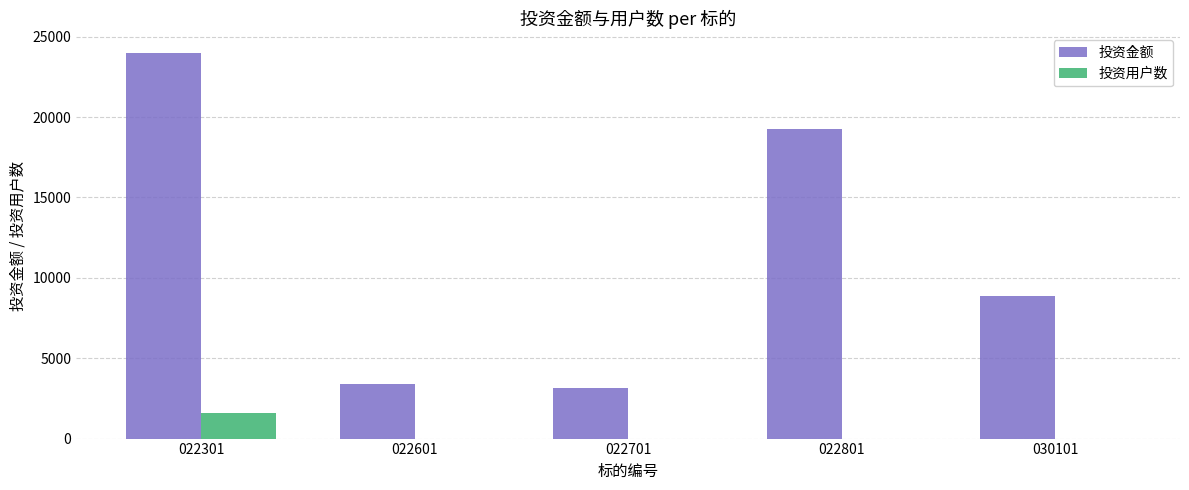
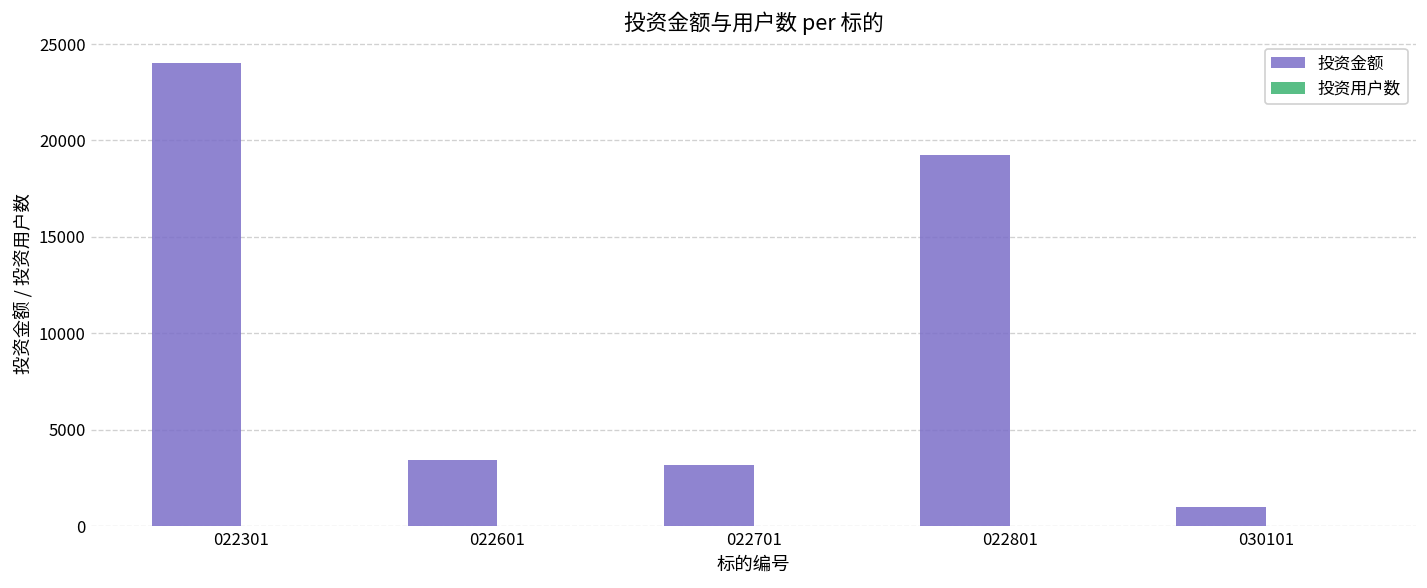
投资用户数, 022301: 1600 -> 0
投资金额, 030101: 8900 -> 1000
